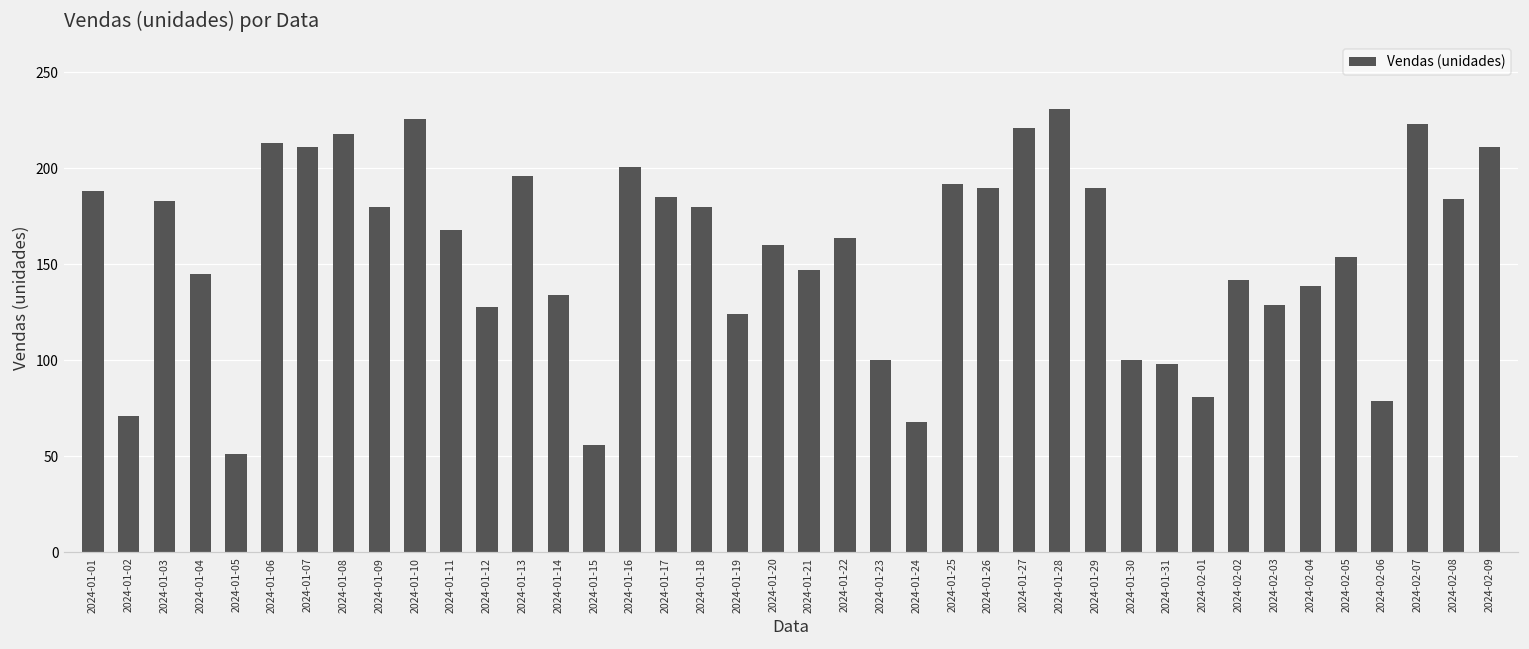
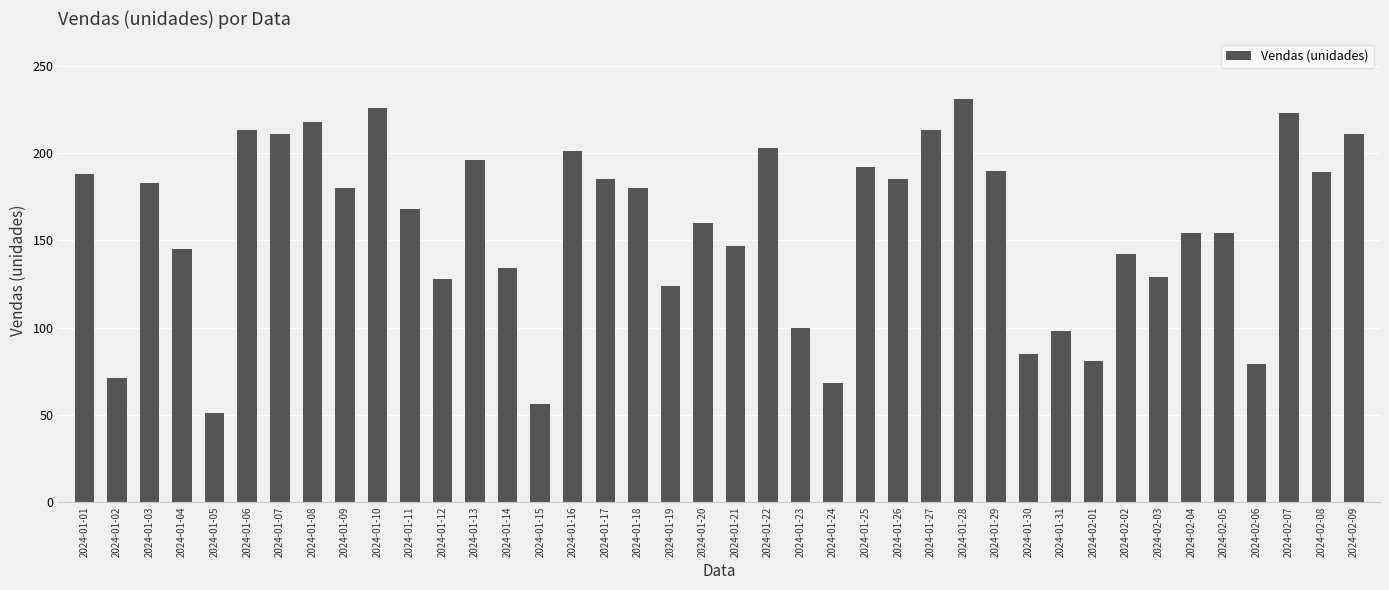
2024-01-22: 164 -> 203
2024-01-26: 190 -> 185
2024-01-27: 221 -> 213
2024-01-30: 100 -> 85
2024-02-04: 139 -> 154
2024-02-08: 184 -> 189
